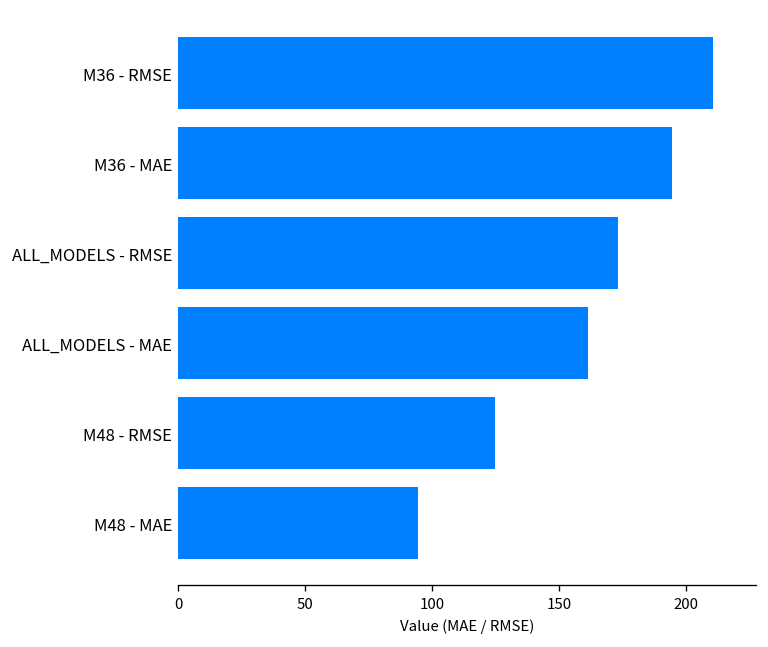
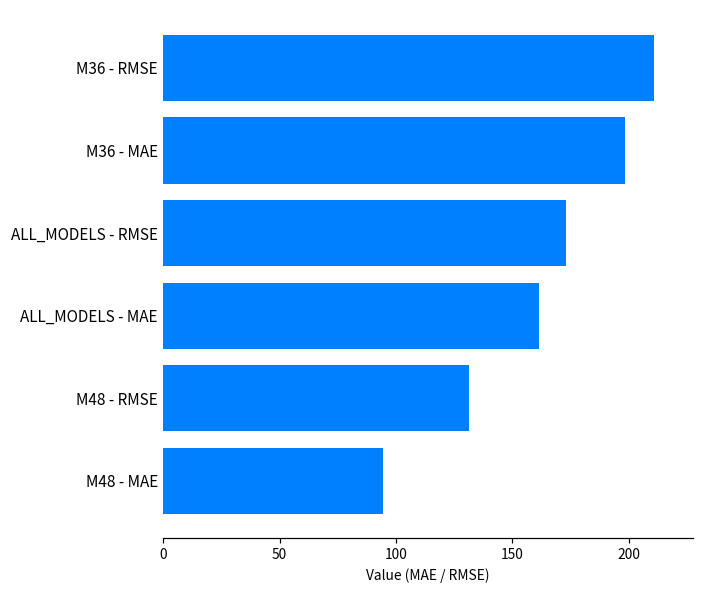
M36 - MAE: 194 -> 198
M48 - RMSE: 125 -> 131
